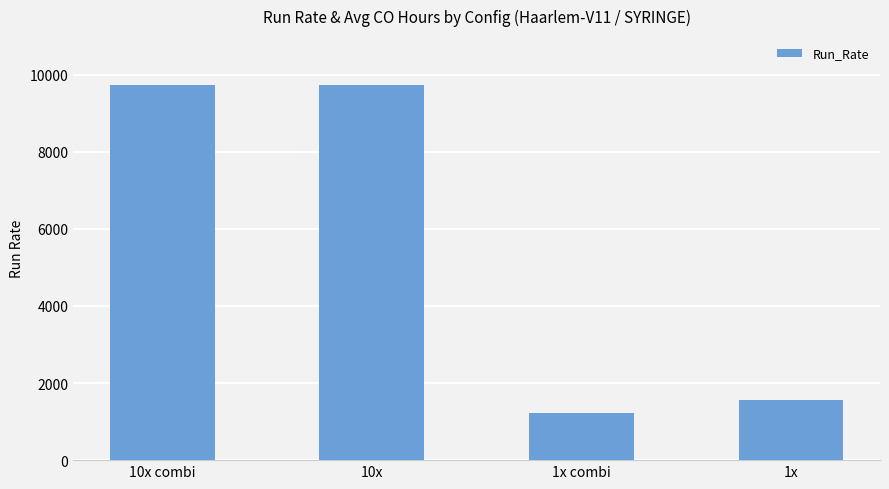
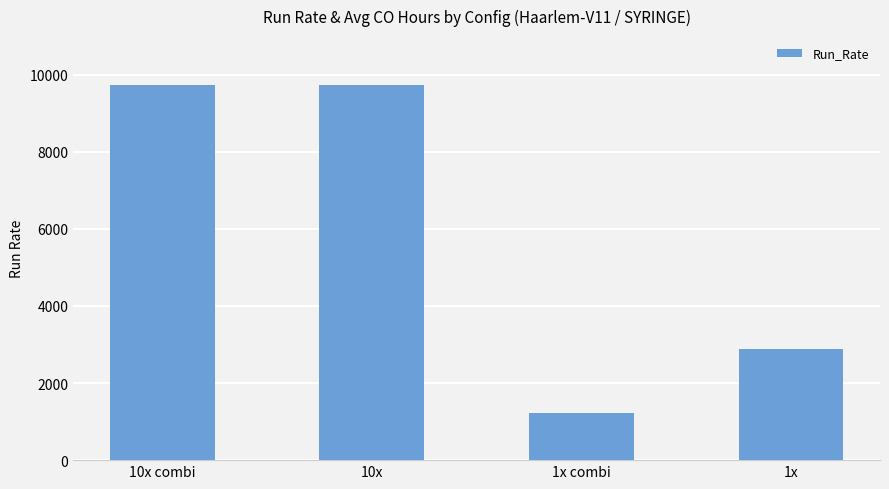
1x: 1600 -> 2900
